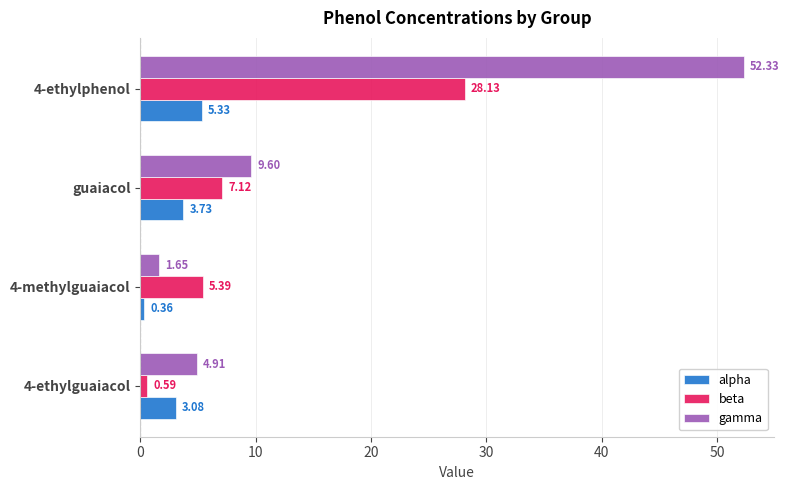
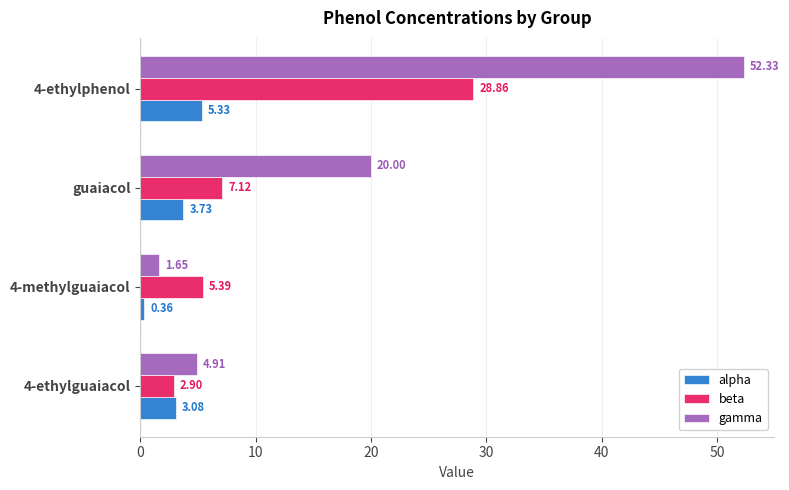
beta, 4-ethylphenol: 28.13 -> 28.86
gamma, guaiacol: 9.60 -> 20.00
beta, 4-ethylguaiacol: 0.59 -> 2.90
